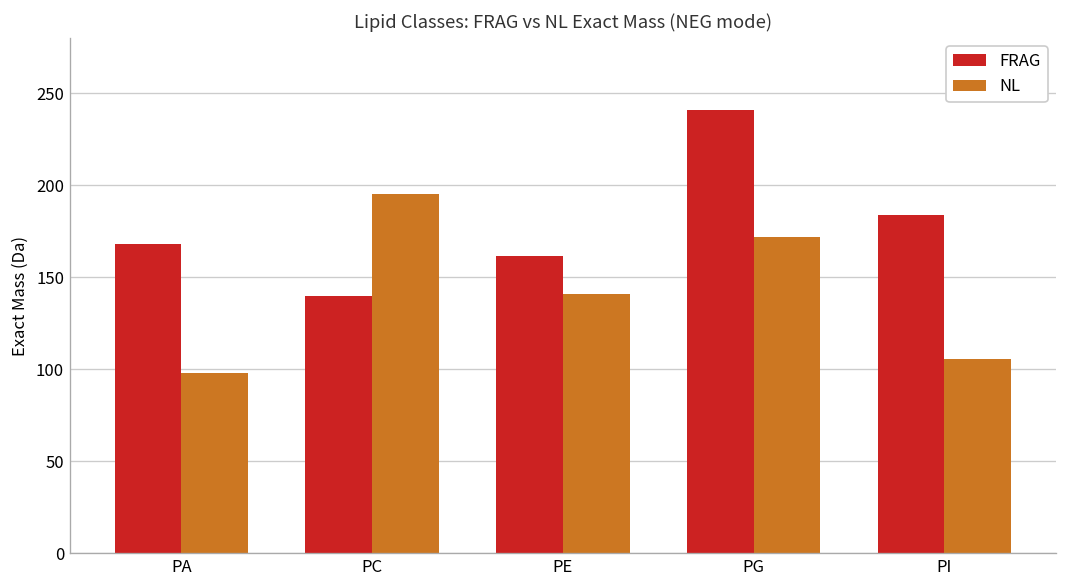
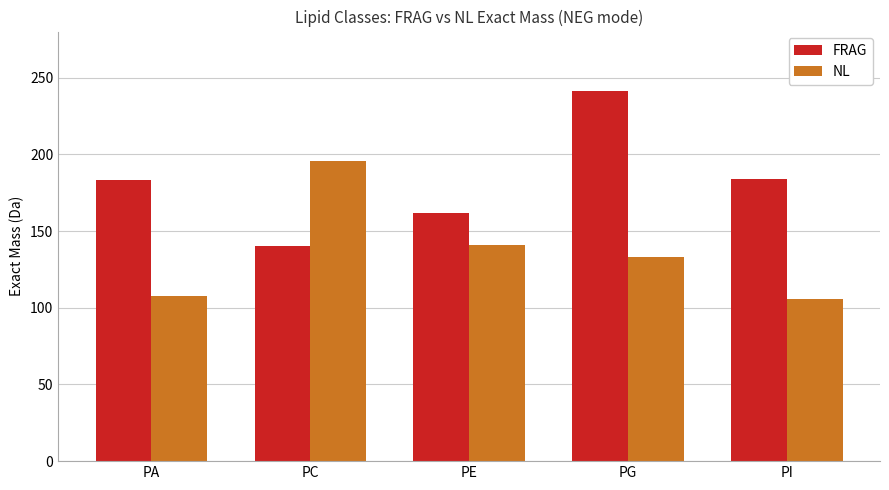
FRAG, PA: 168 -> 183
NL, PA: 98 -> 108
NL, PG: 172 -> 133
